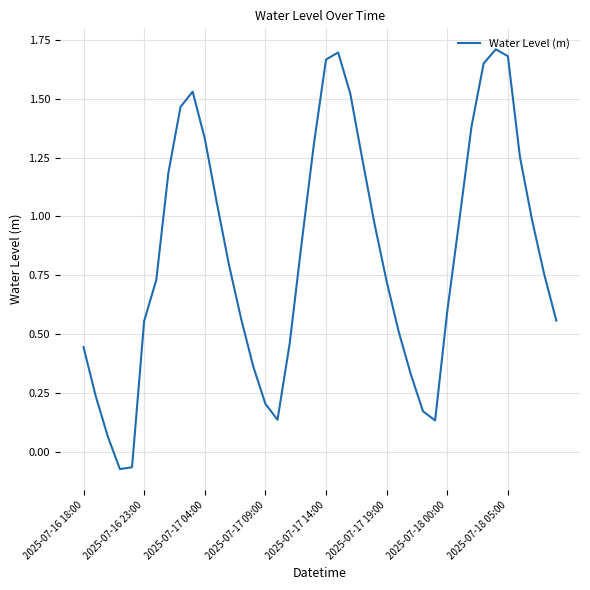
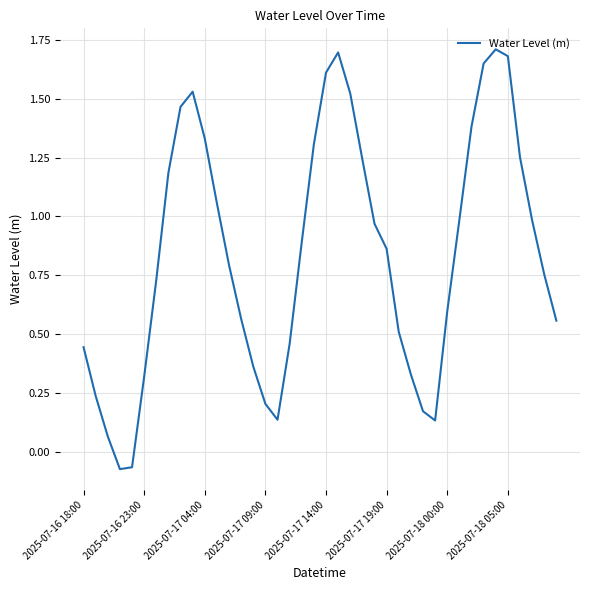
2025-07-16 23:00: 0.56 -> 0.32
2025-07-17 14:00: 1.67 -> 1.61
2025-07-17 19:00: 0.72 -> 0.86
